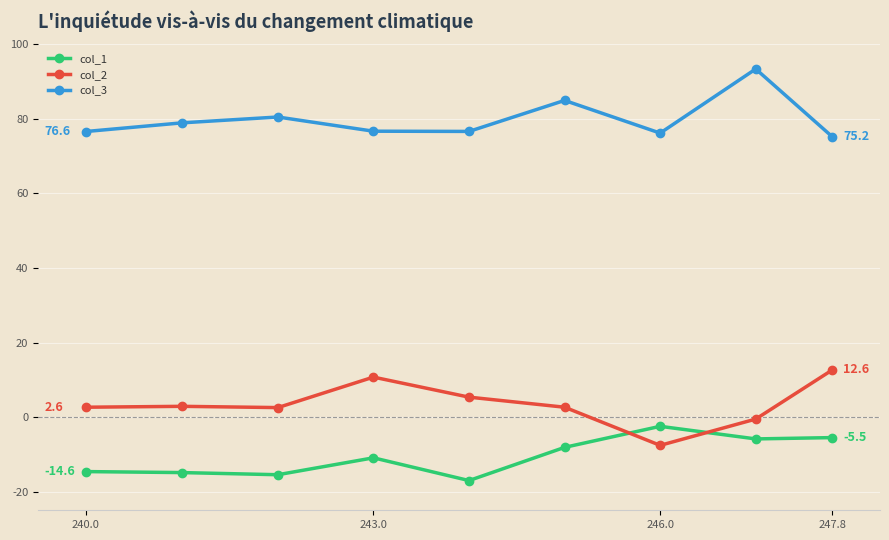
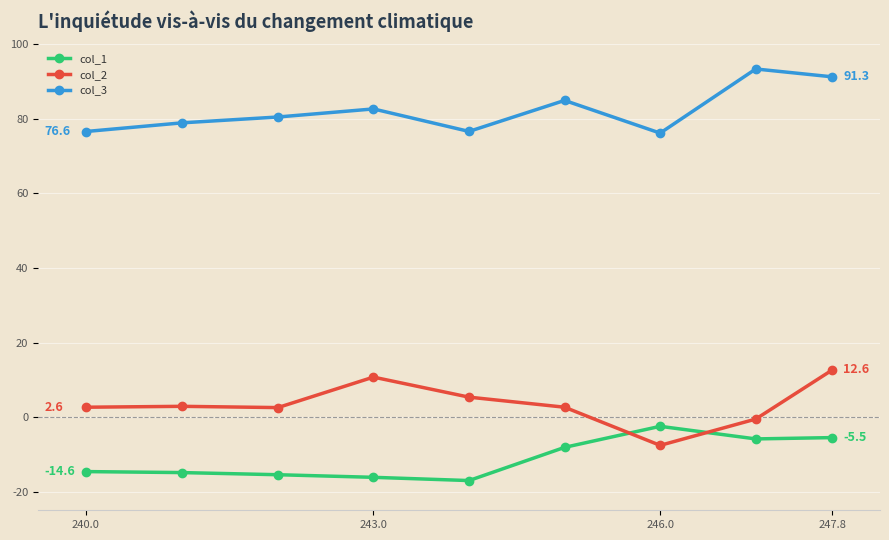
col_1, 243.0: -11 -> -16
col_3, 243.0: 77 -> 83
col_3, 247.8: 75.2 -> 91.3
